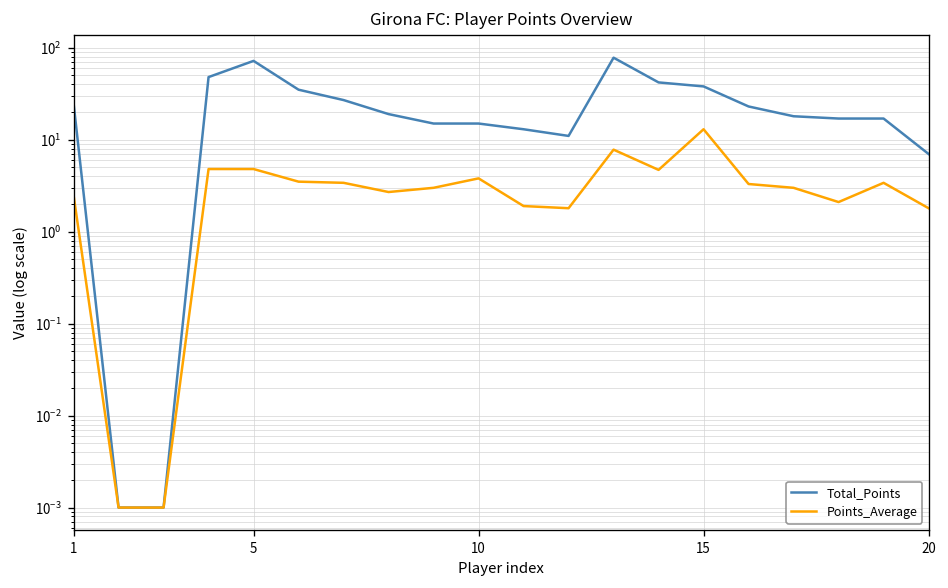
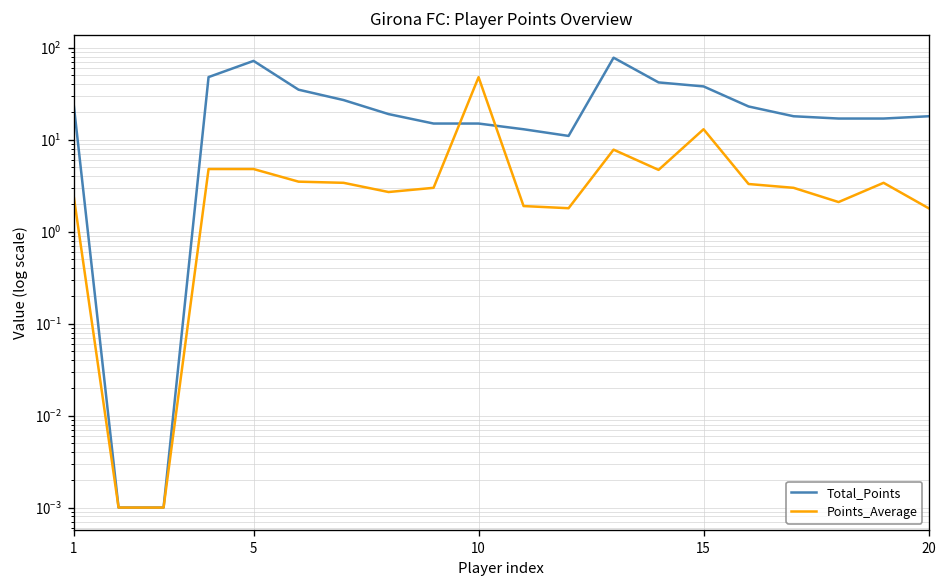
Points_Average, 10: 4 -> 50
Total_Points, 20: 7 -> 18
